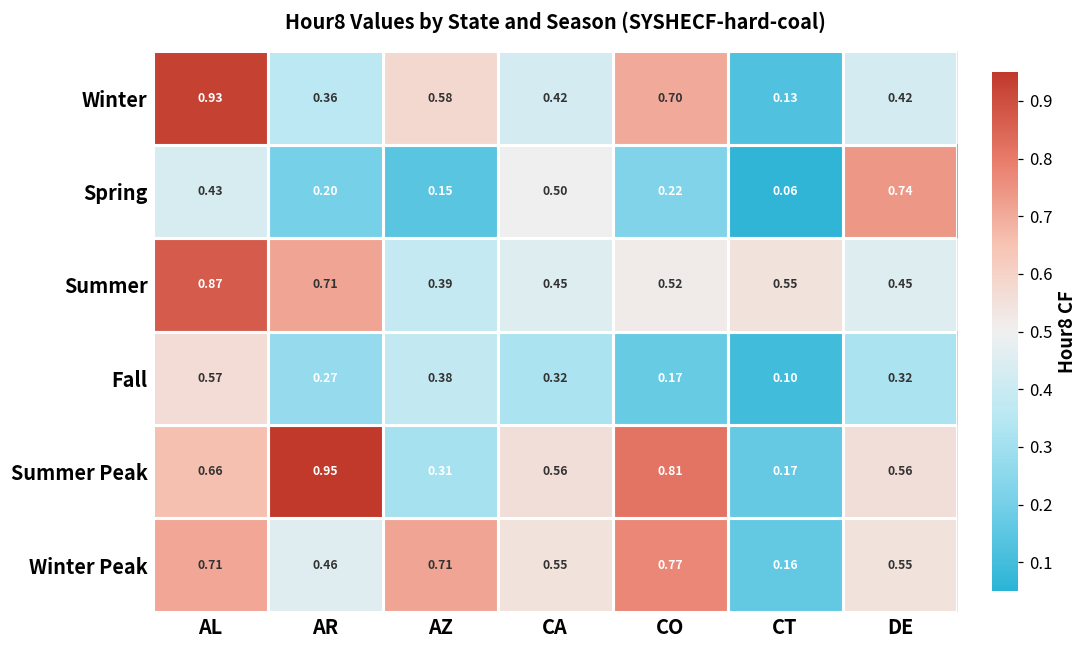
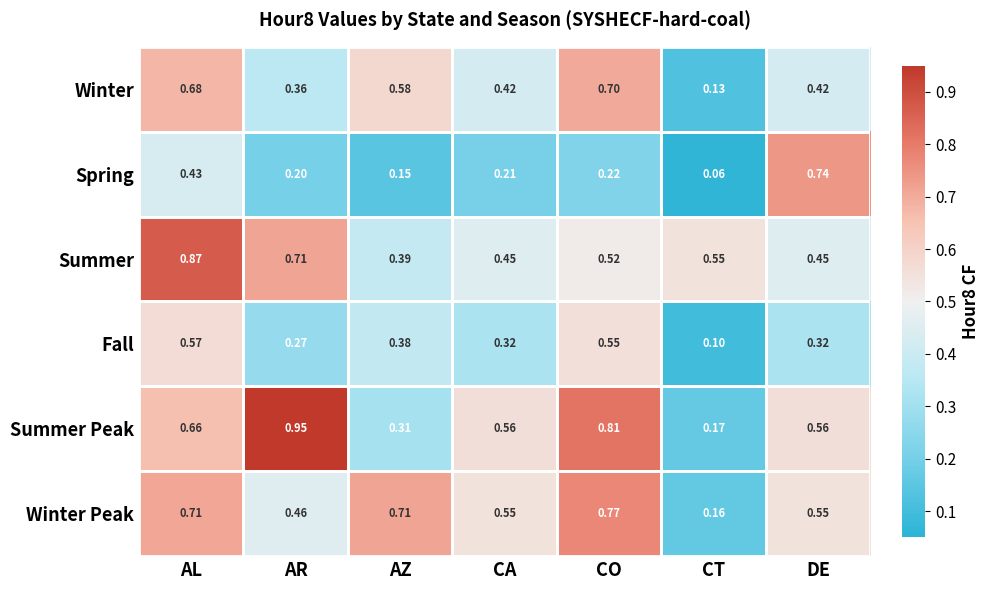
Winter, AL: 0.93 -> 0.68
Spring, CA: 0.50 -> 0.21
Fall, CO: 0.17 -> 0.55
